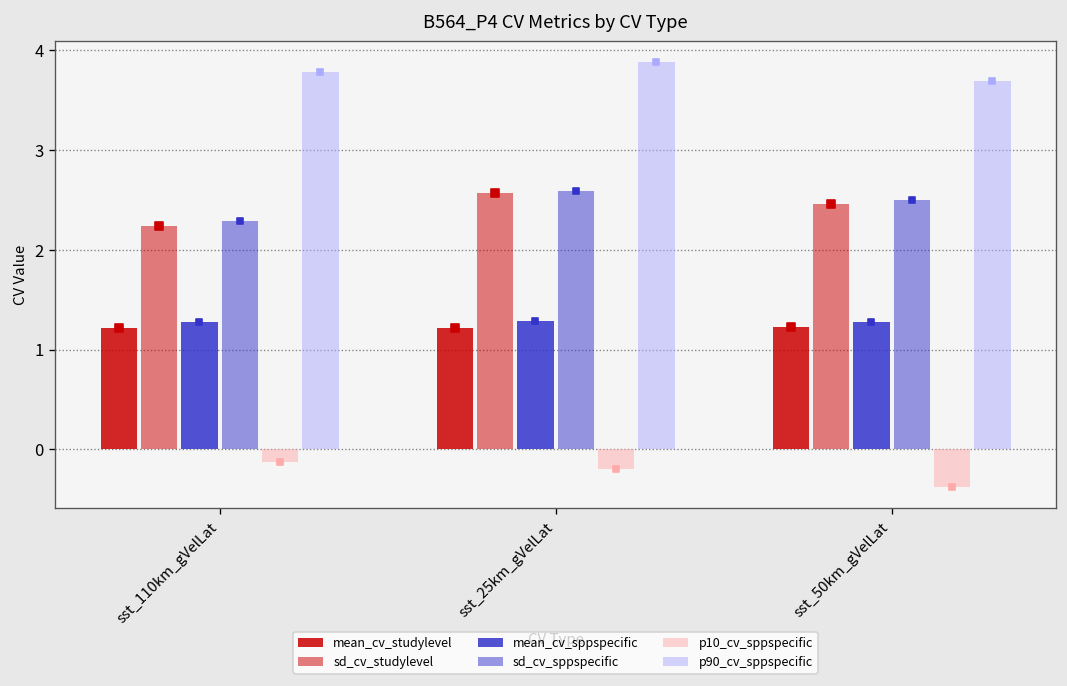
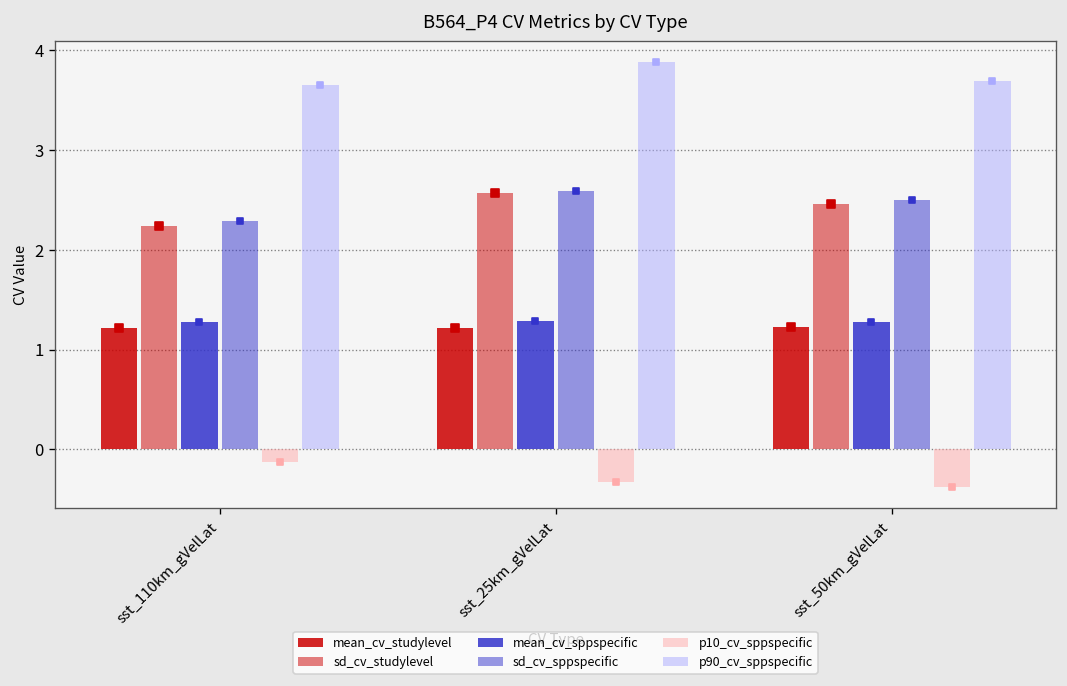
p90_cv_sppspecific, sst_110km_gVelLat: 3.8 -> 3.7
p10_cv_sppspecific, sst_25km_gVelLat: -0.2 -> -0.3
